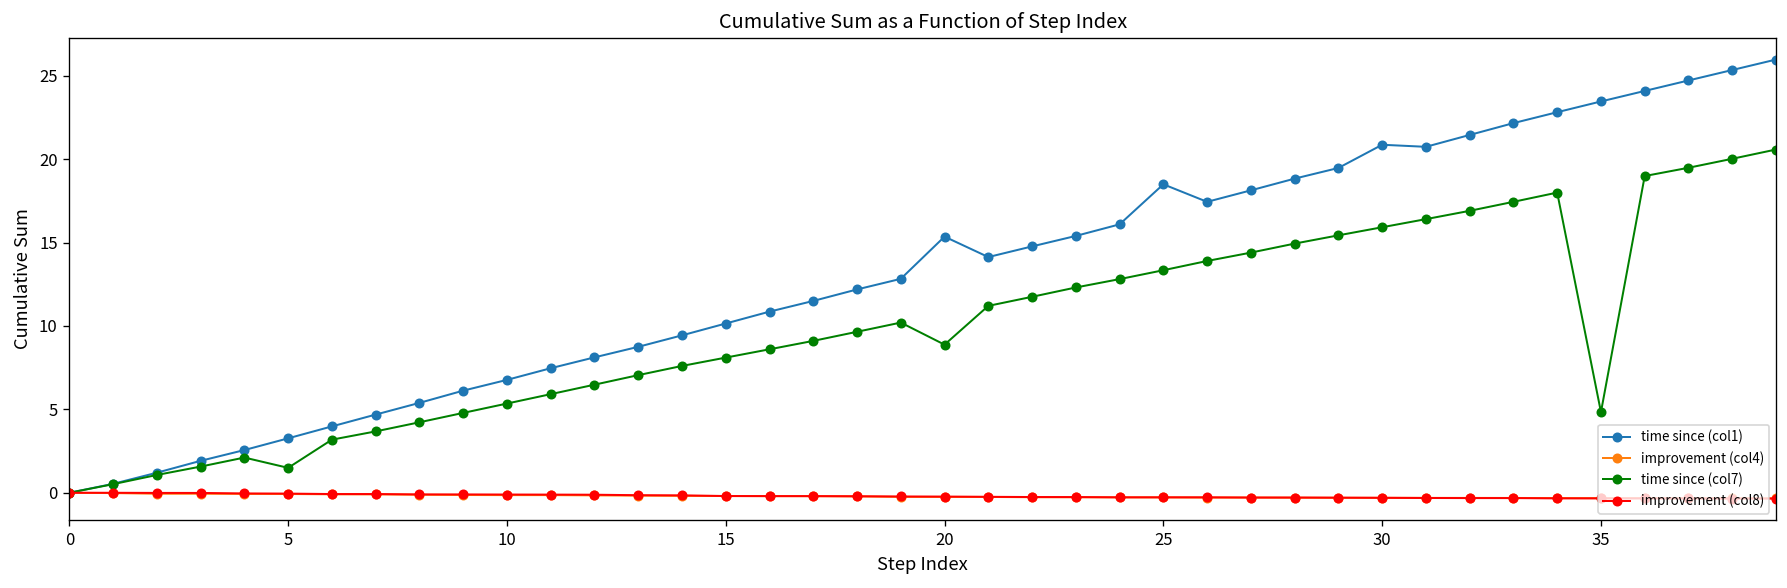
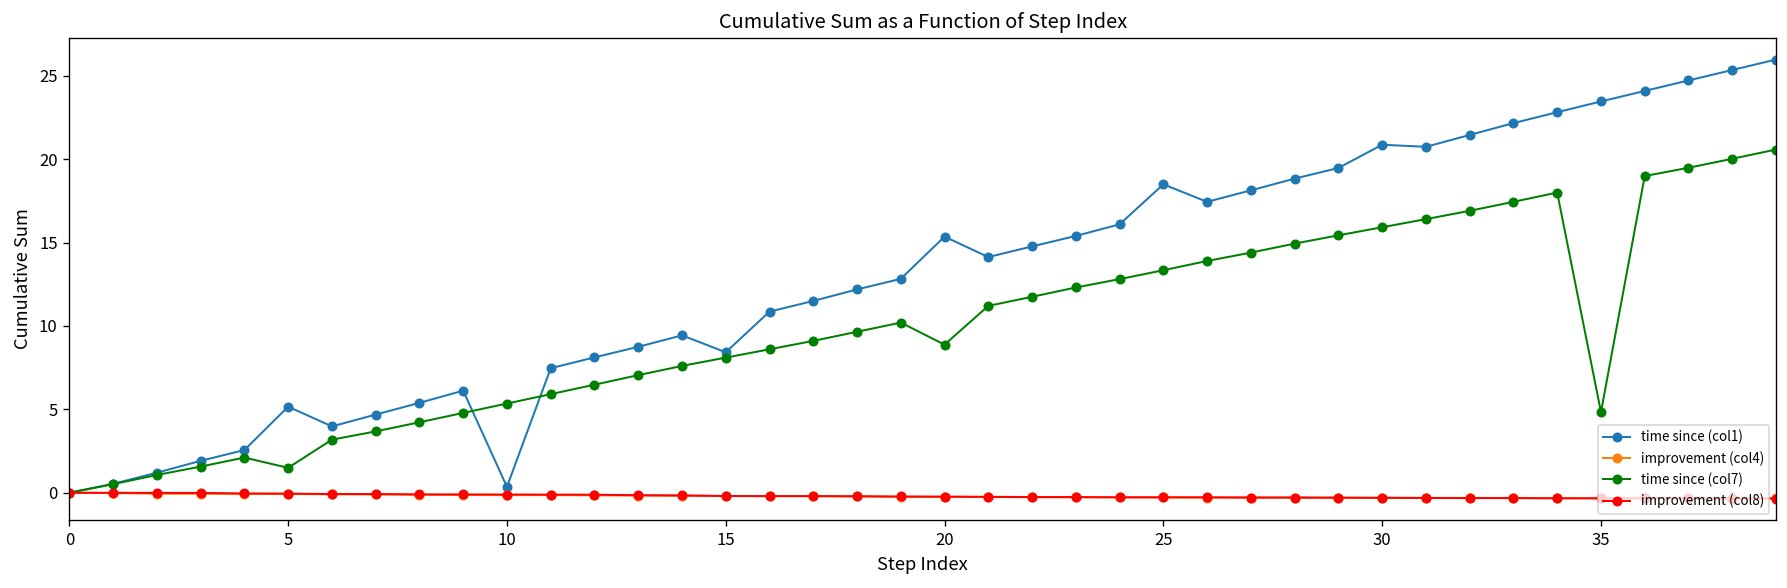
time since (col1), 5: 3.3 -> 5.2
time since (col1), 10: 6.8 -> 0.4
time since (col1), 15: 10.1 -> 8.4
